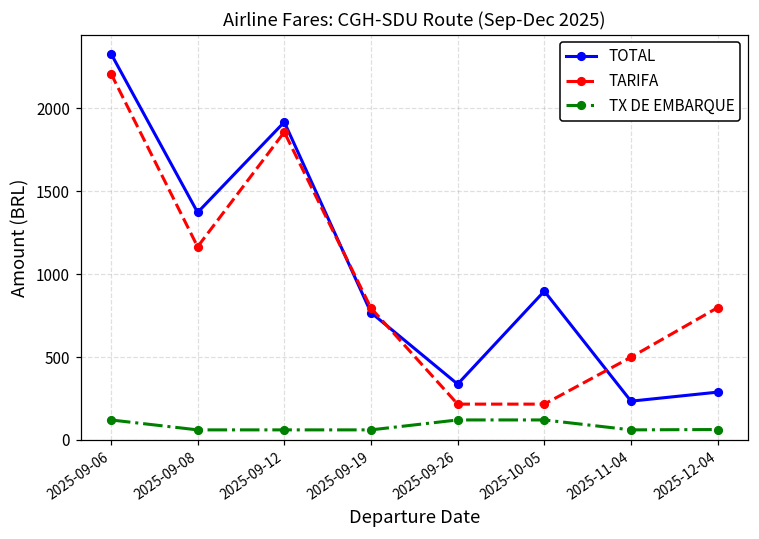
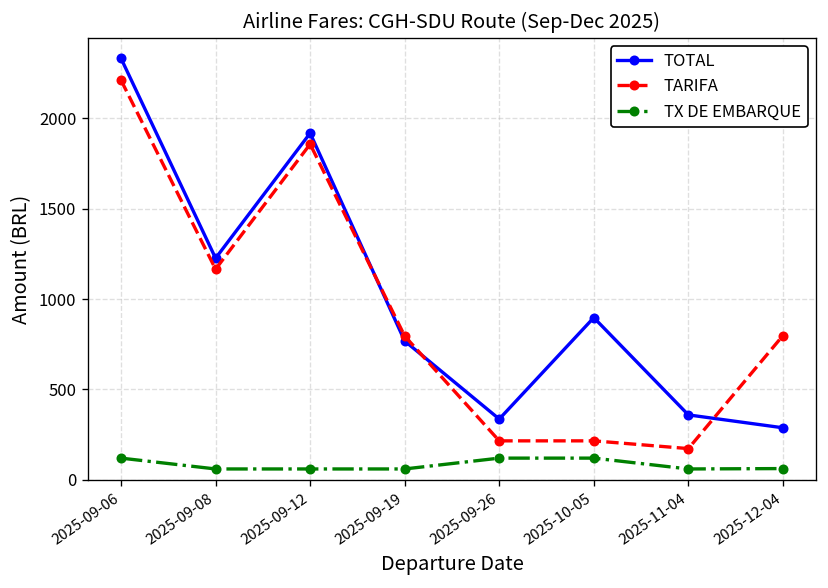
TOTAL, 2025-09-08: 1370 -> 1230
TOTAL, 2025-11-04: 230 -> 360
TARIFA, 2025-11-04: 500 -> 170
